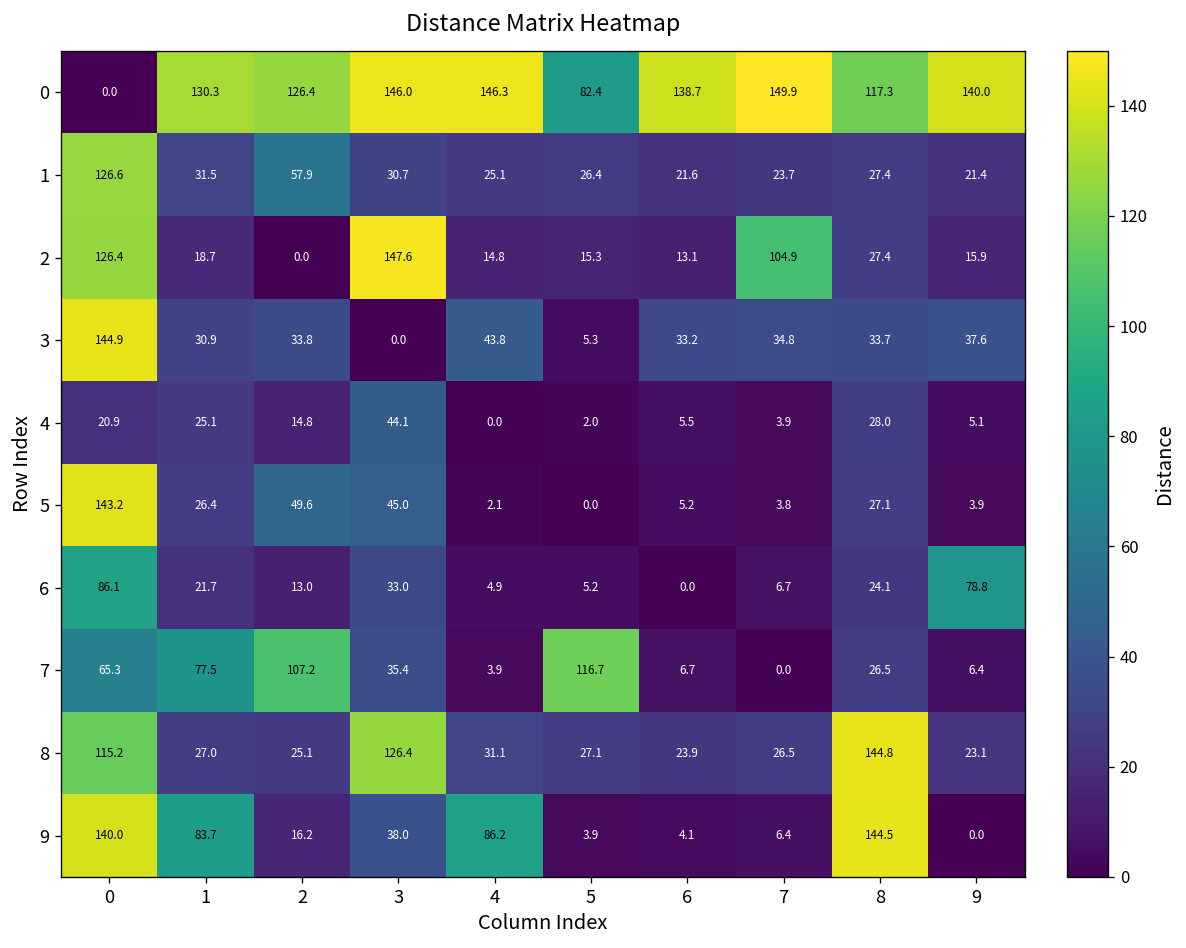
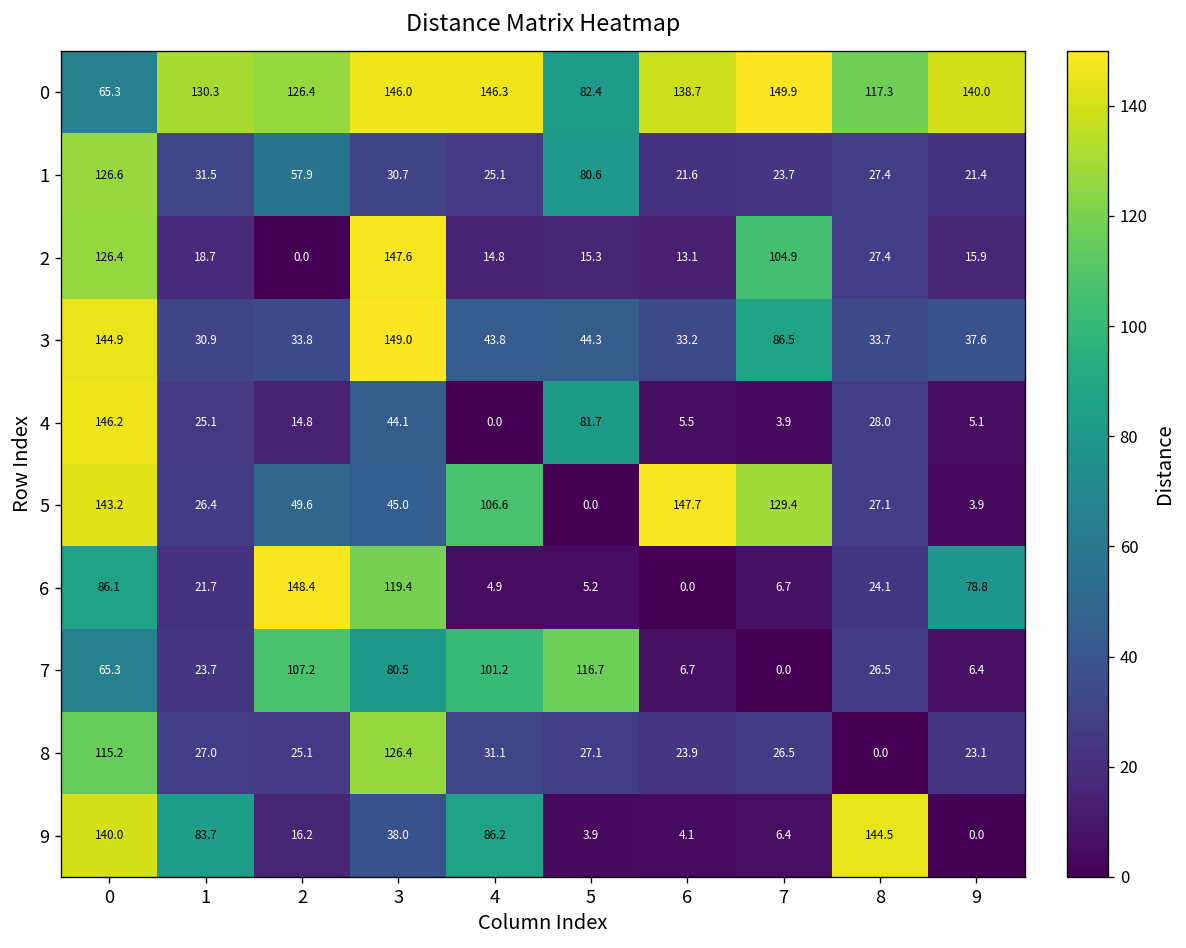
0, 0: 0.0 -> 65.3
1, 5: 26.4 -> 80.6
3, 3: 0.0 -> 149.0
3, 5: 5.3 -> 44.3
3, 7: 34.8 -> 86.5
4, 0: 20.9 -> 146.2
4, 5: 2.0 -> 81.7
5, 4: 2.1 -> 106.6
5, 6: 5.2 -> 147.7
5, 7: 3.8 -> 129.4
6, 2: 13.0 -> 148.4
6, 3: 33.0 -> 119.4
7, 1: 77.5 -> 23.7
7, 3: 35.4 -> 80.5
7, 4: 3.9 -> 101.2
8, 8: 144.8 -> 0.0
